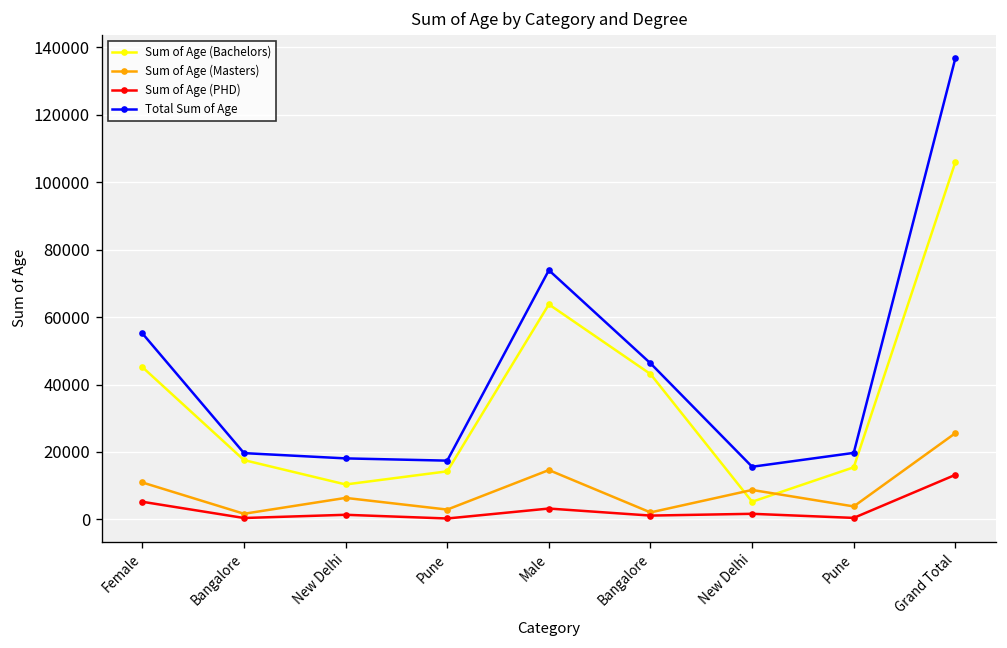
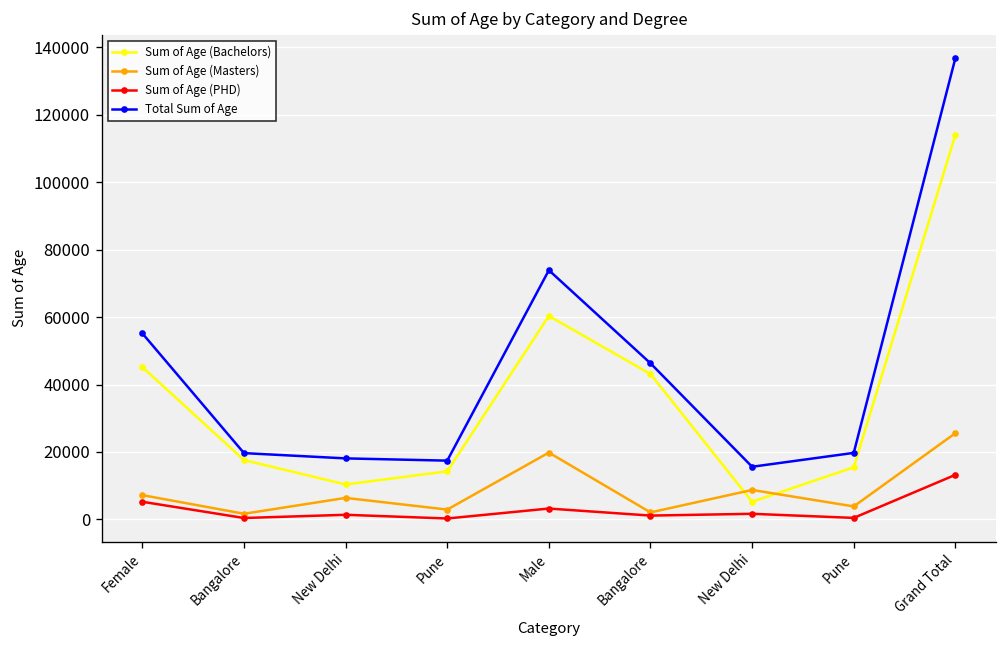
Sum of Age (Masters), Female: 11000 -> 7000
Sum of Age (Bachelors), Male: 64000 -> 60000
Sum of Age (Masters), Male: 15000 -> 20000
Sum of Age (Bachelors), Grand Total: 106000 -> 114000
